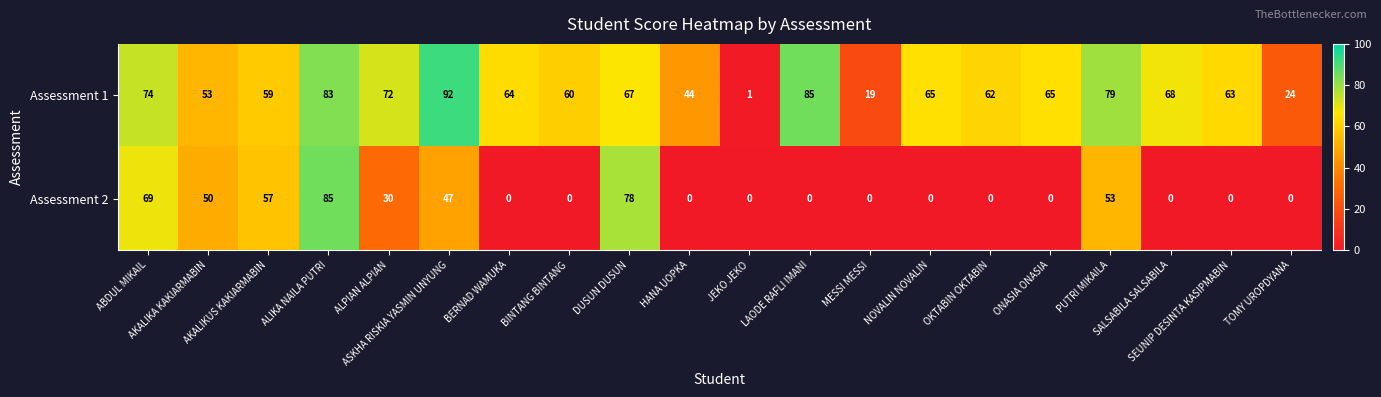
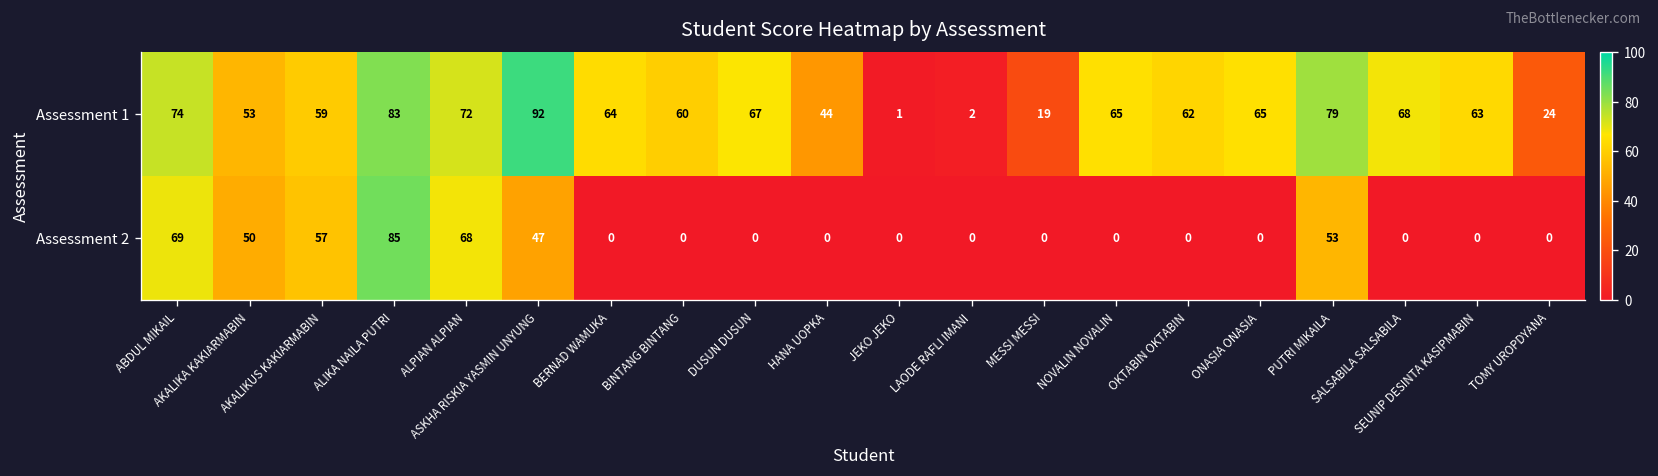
Assessment 1, LAODE RAFLI IMANI: 85 -> 2
Assessment 2, ALPIAN ALPIAN: 30 -> 68
Assessment 2, DUSUN DUSUN: 78 -> 0
